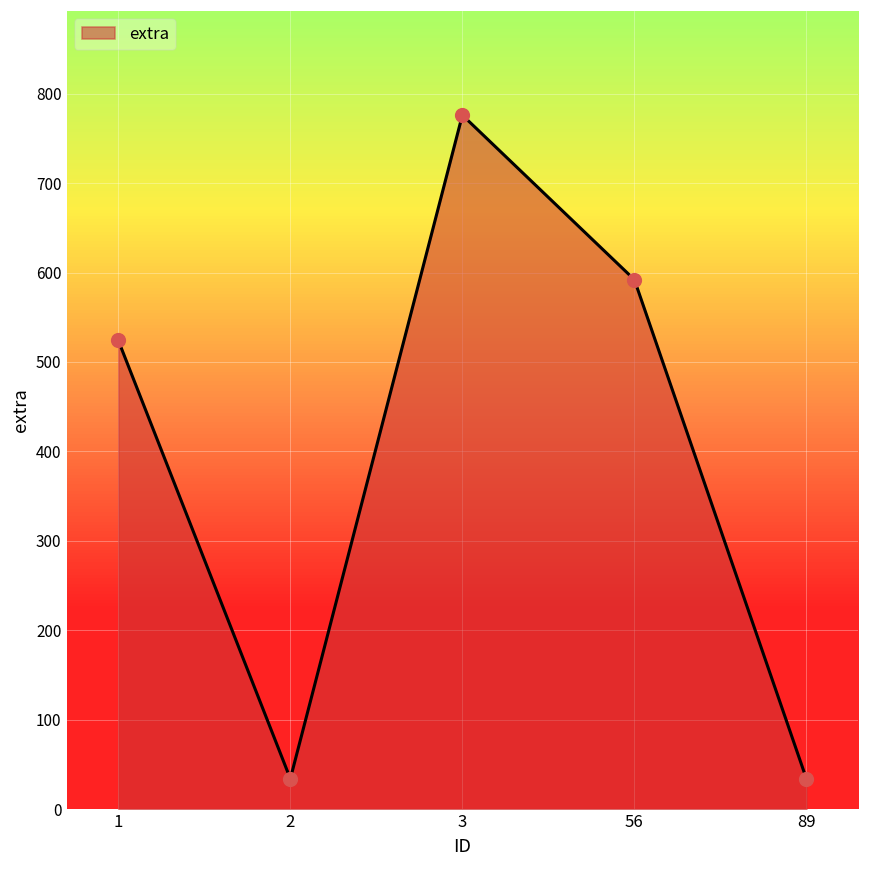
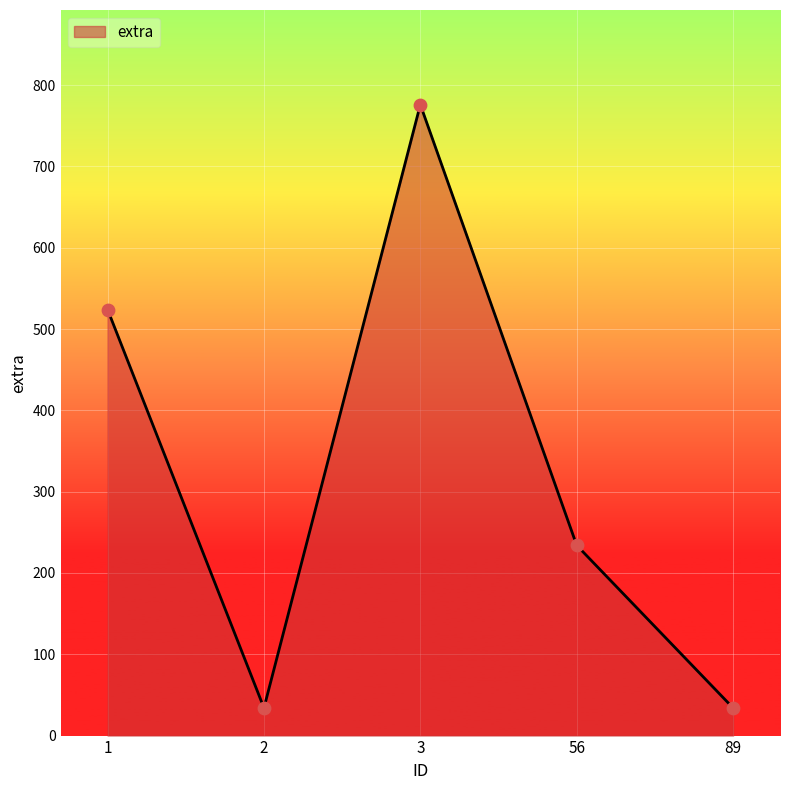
56: 590 -> 230
